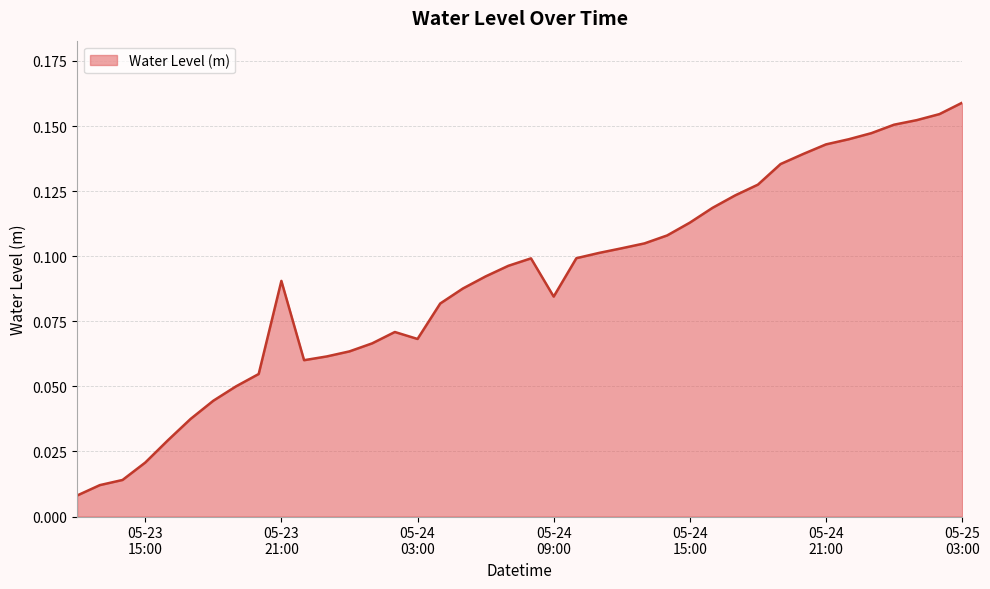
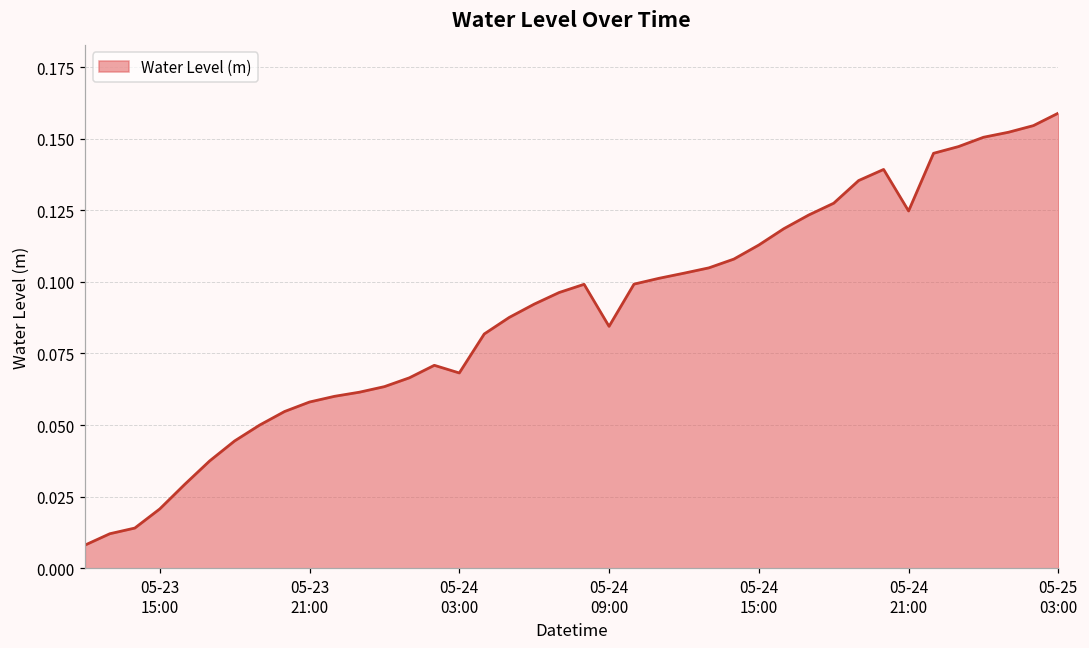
05-23 21:00: 0.091 -> 0.058
05-24 21:00: 0.143 -> 0.125
